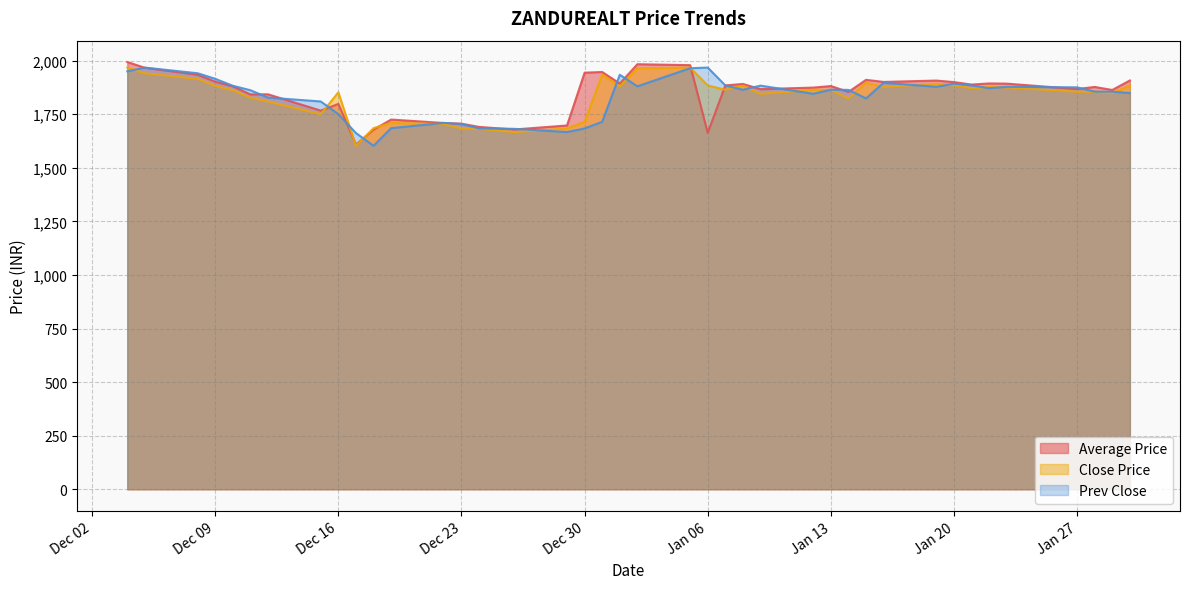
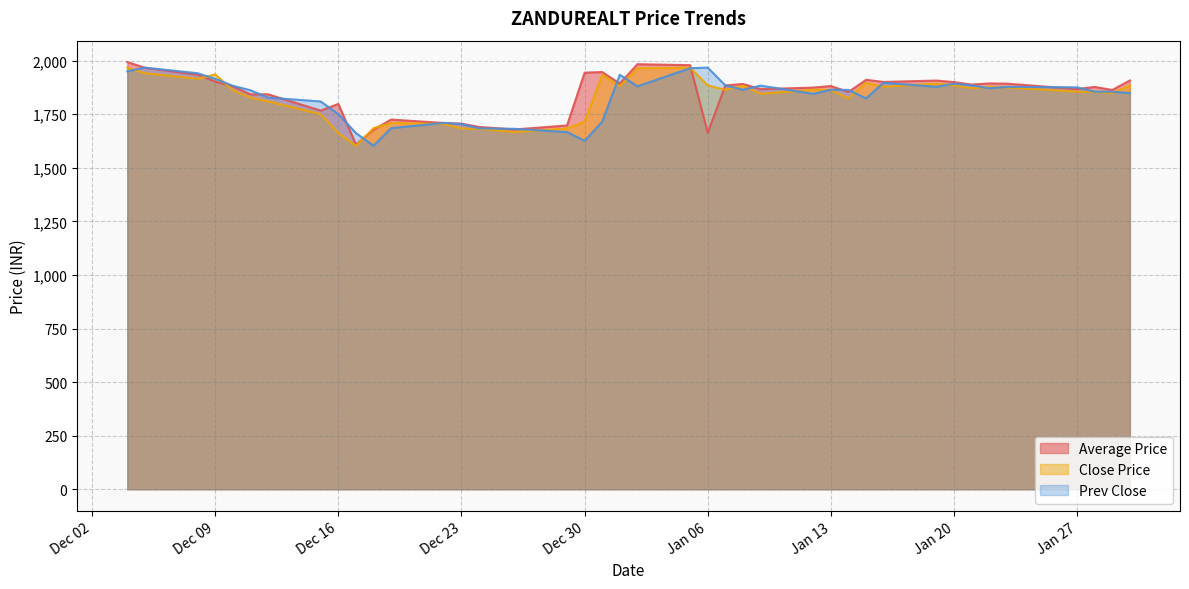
Close Price, Dec 09: 1,880 -> 1,940
Close Price, Dec 16: 1,850 -> 1,660
Prev Close, Dec 30: 1,680 -> 1,630
